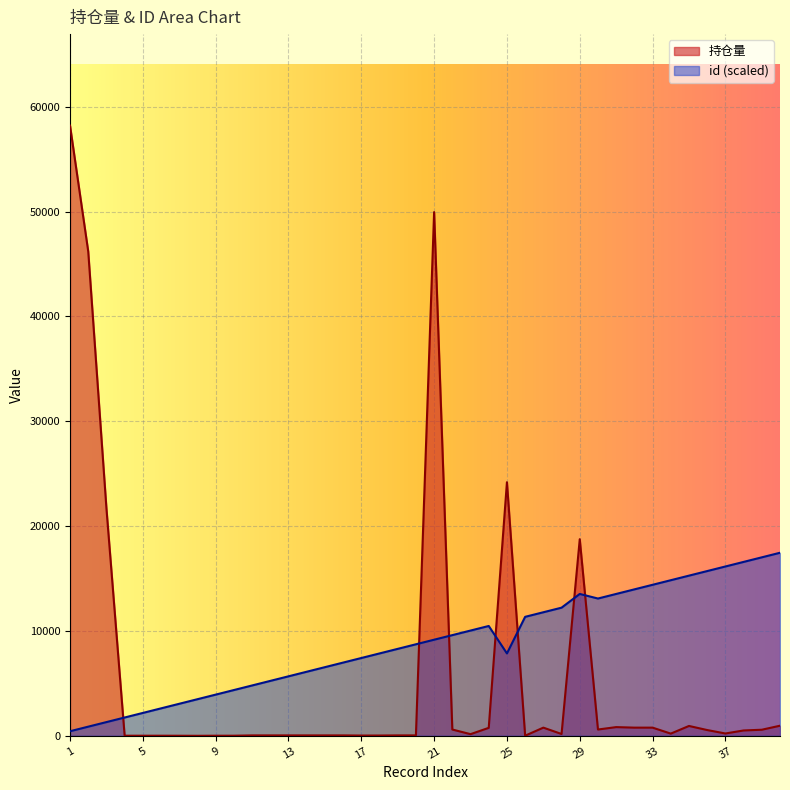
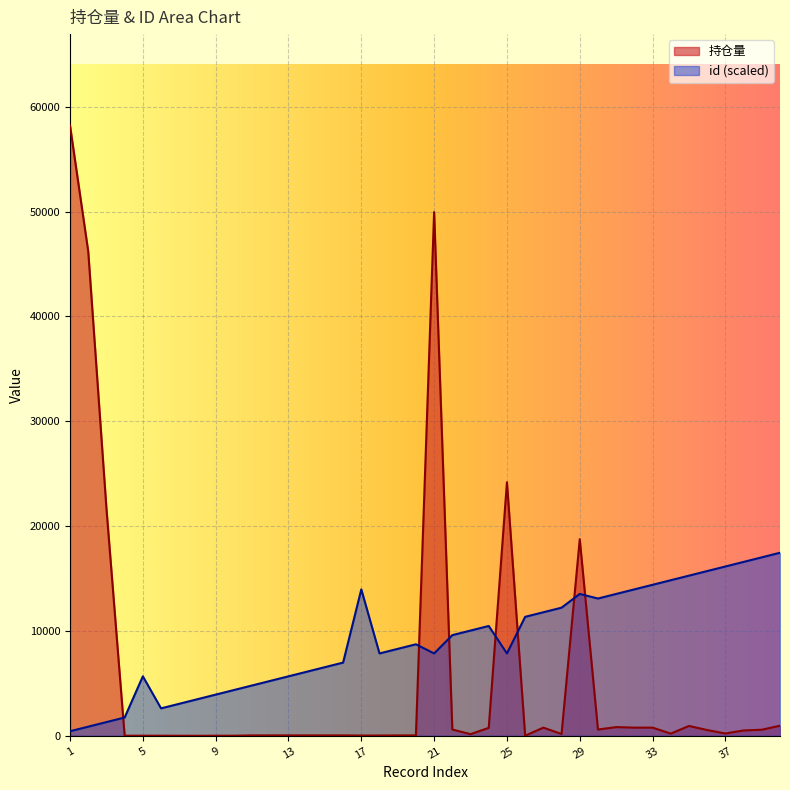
id (scaled), 5: 2200 -> 5700
id (scaled), 17: 7400 -> 14000
id (scaled), 21: 9200 -> 7900
